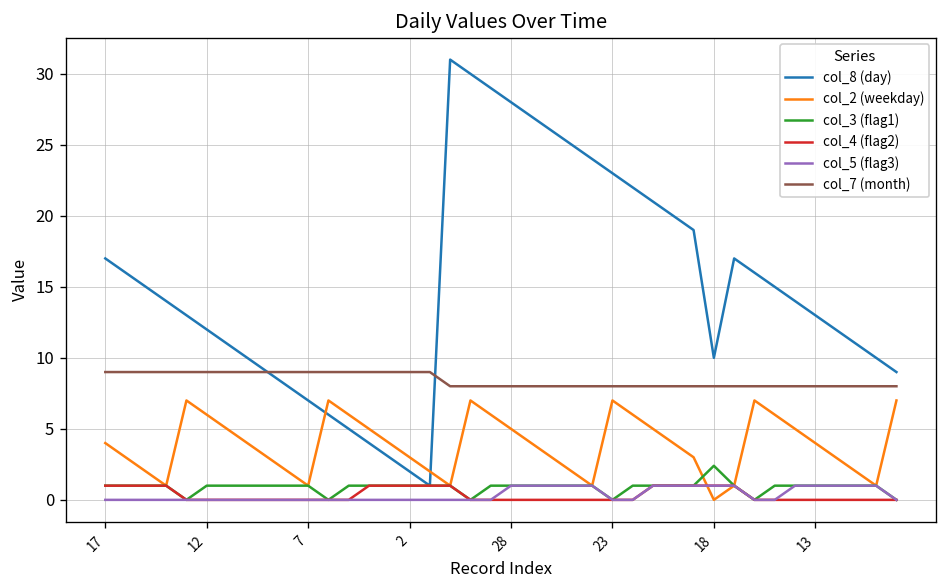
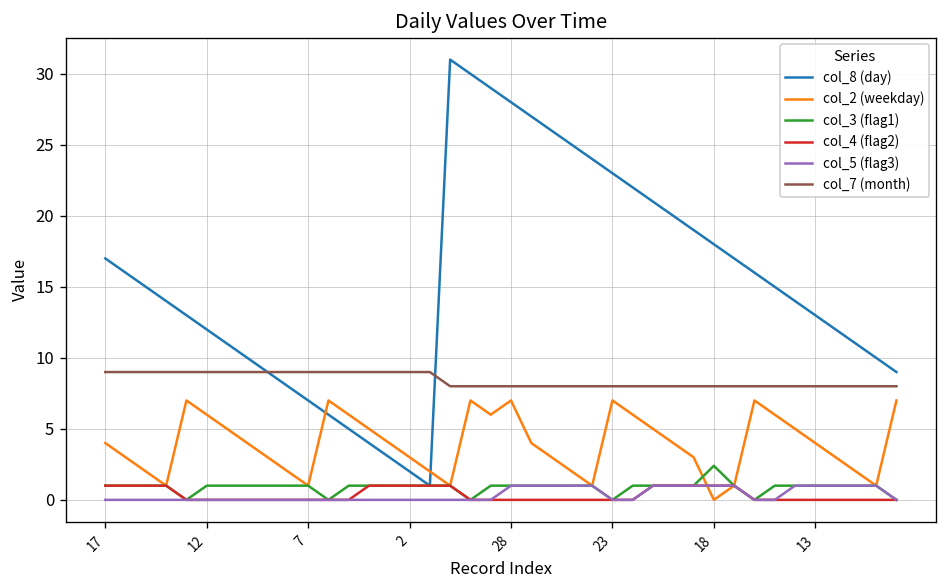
col_2 (weekday), 28: 5 -> 7
col_8 (day), 18: 10 -> 18
